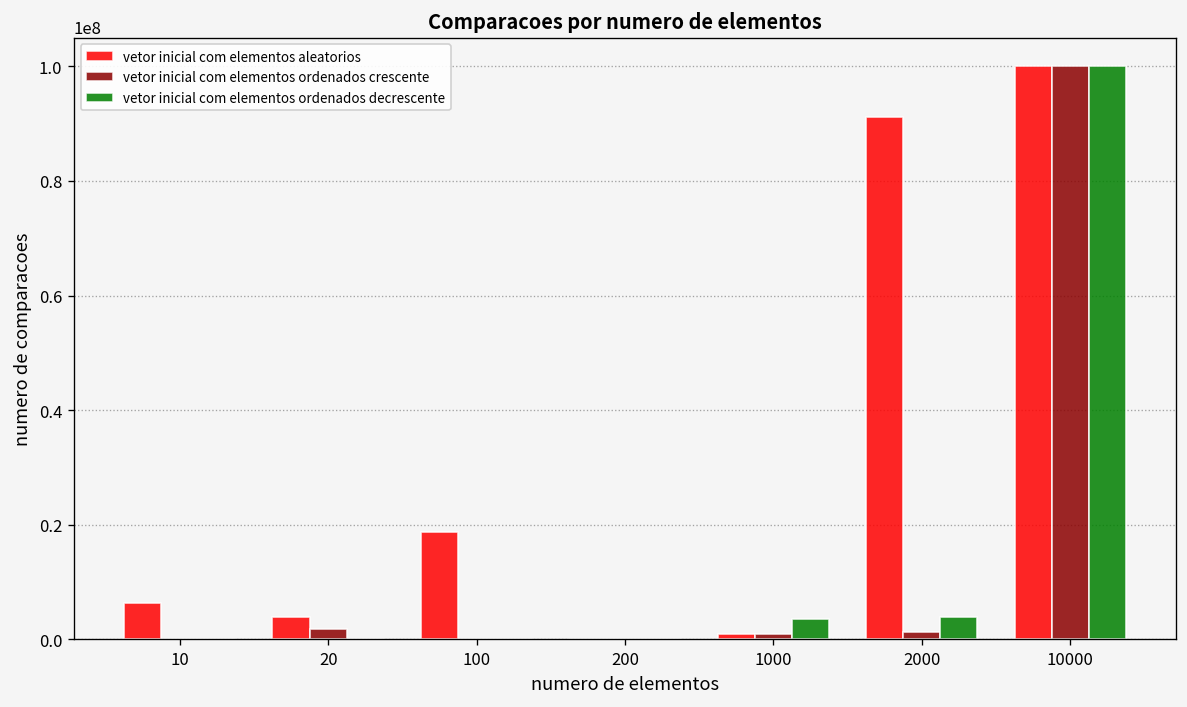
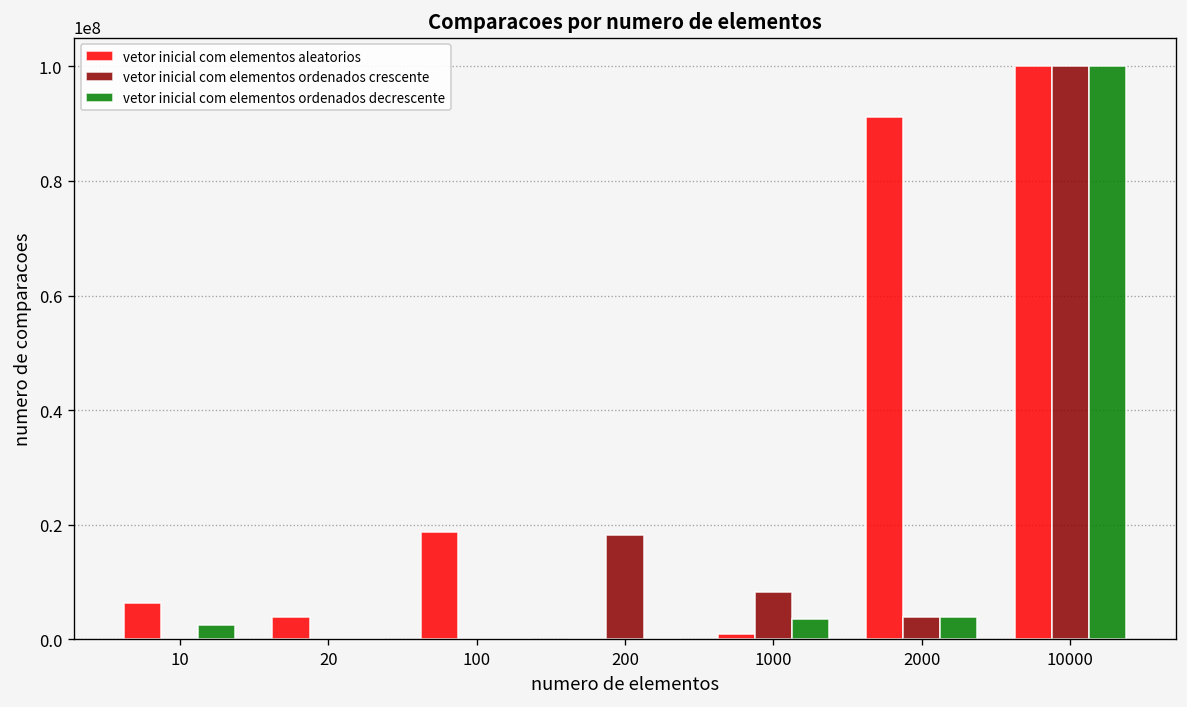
vetor inicial com elementos ordenados decrescente, 10: 0 -> 3000000
vetor inicial com elementos ordenados crescente, 20: 2000000 -> 0
vetor inicial com elementos ordenados crescente, 200: 0 -> 18000000
vetor inicial com elementos ordenados crescente, 1000: 1000000 -> 8000000
vetor inicial com elementos ordenados crescente, 2000: 1000000 -> 4000000
